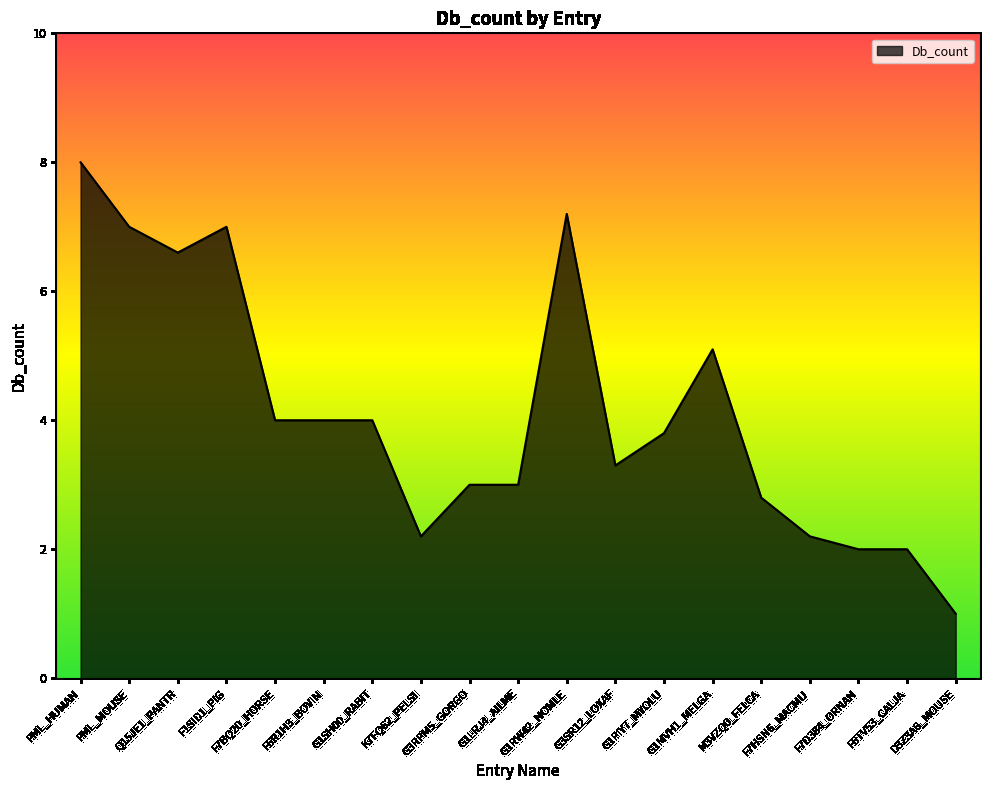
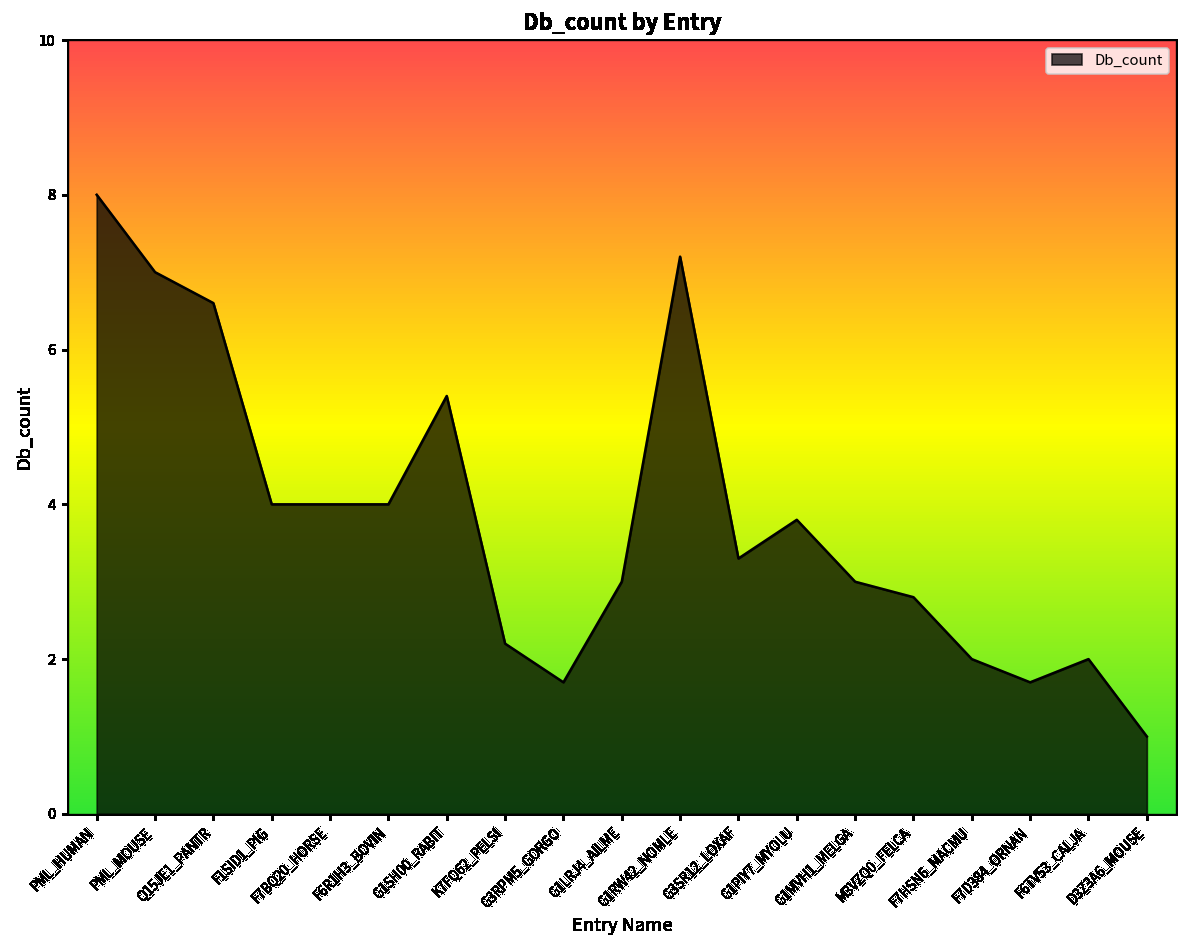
F1SID1_PIG: 7 -> 4
G1SH00_RABIT: 4.0 -> 5.4
G3RPM5_GORGO: 3.0 -> 1.7
G1MVH1_MELGA: 5.1 -> 3.0
F7HSN6_MACMU: 2.2 -> 2.0
F7D384_ORNAN: 2.0 -> 1.7
